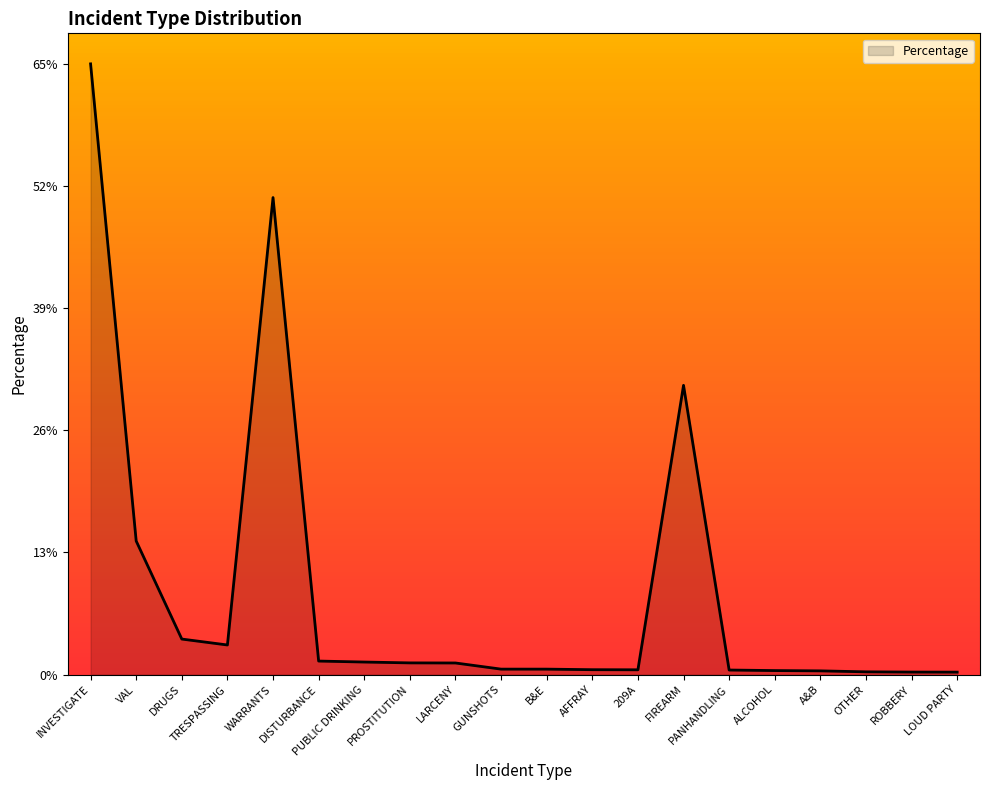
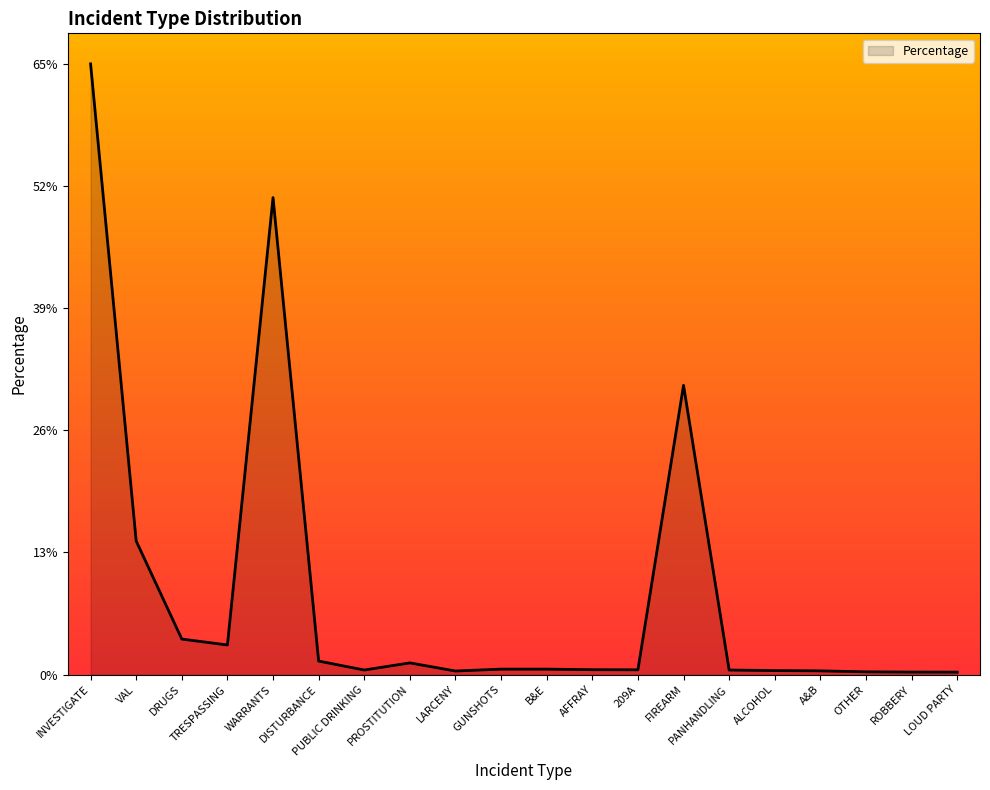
PUBLIC DRINKING: 1% -> 0%
LARCENY: 1% -> 0%
